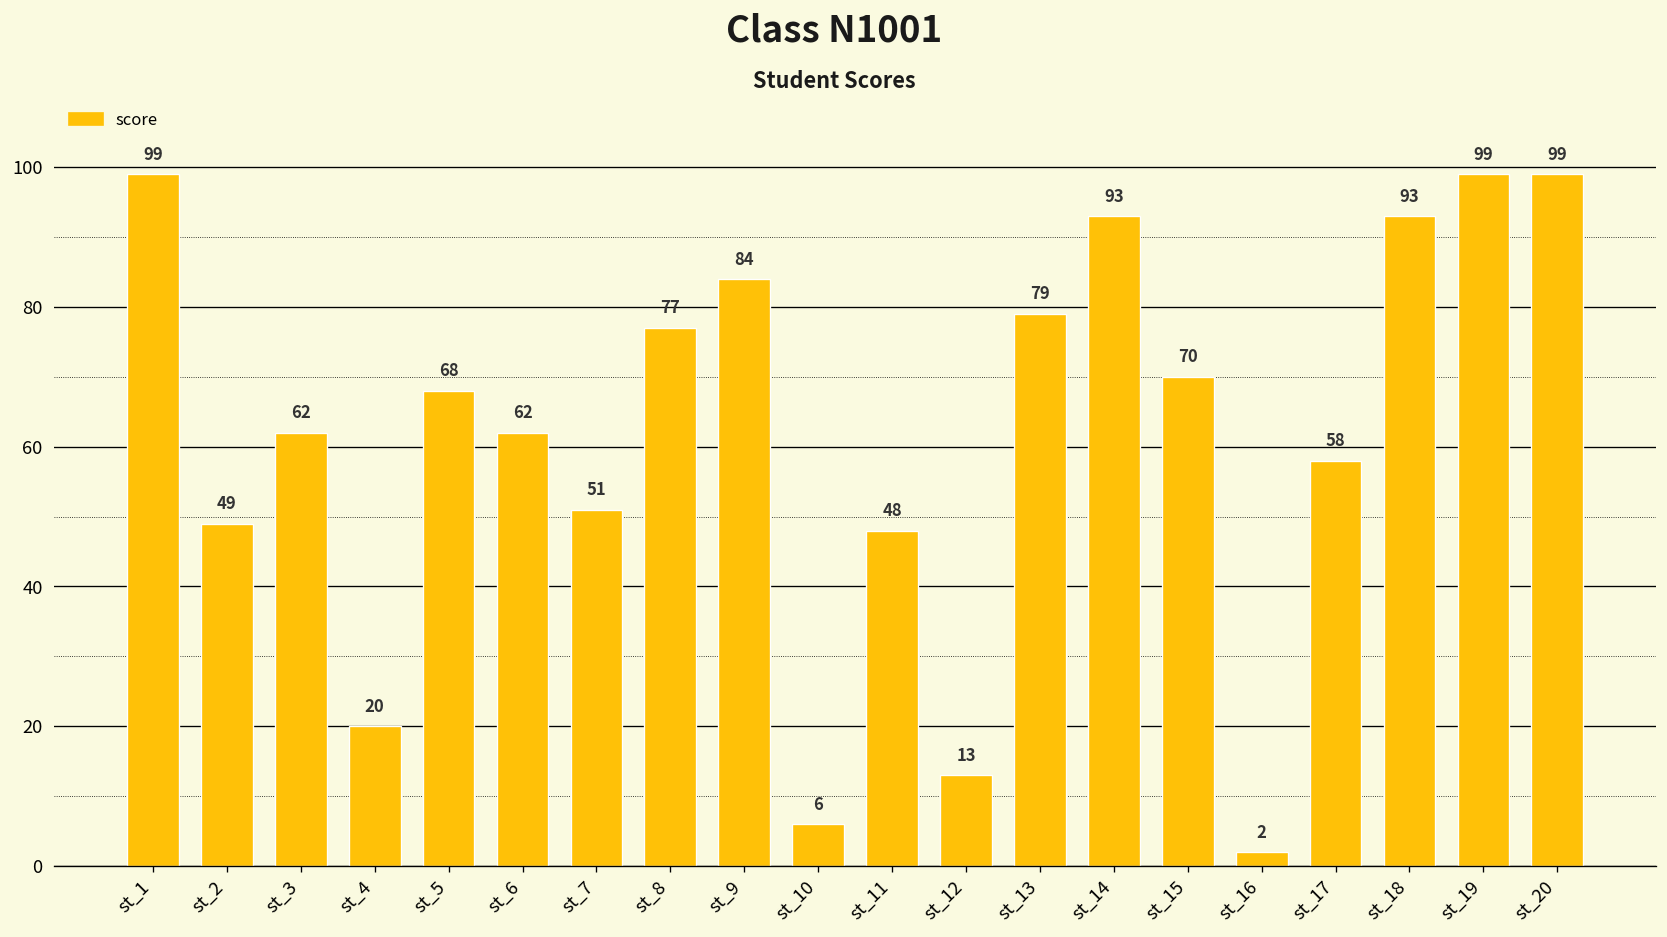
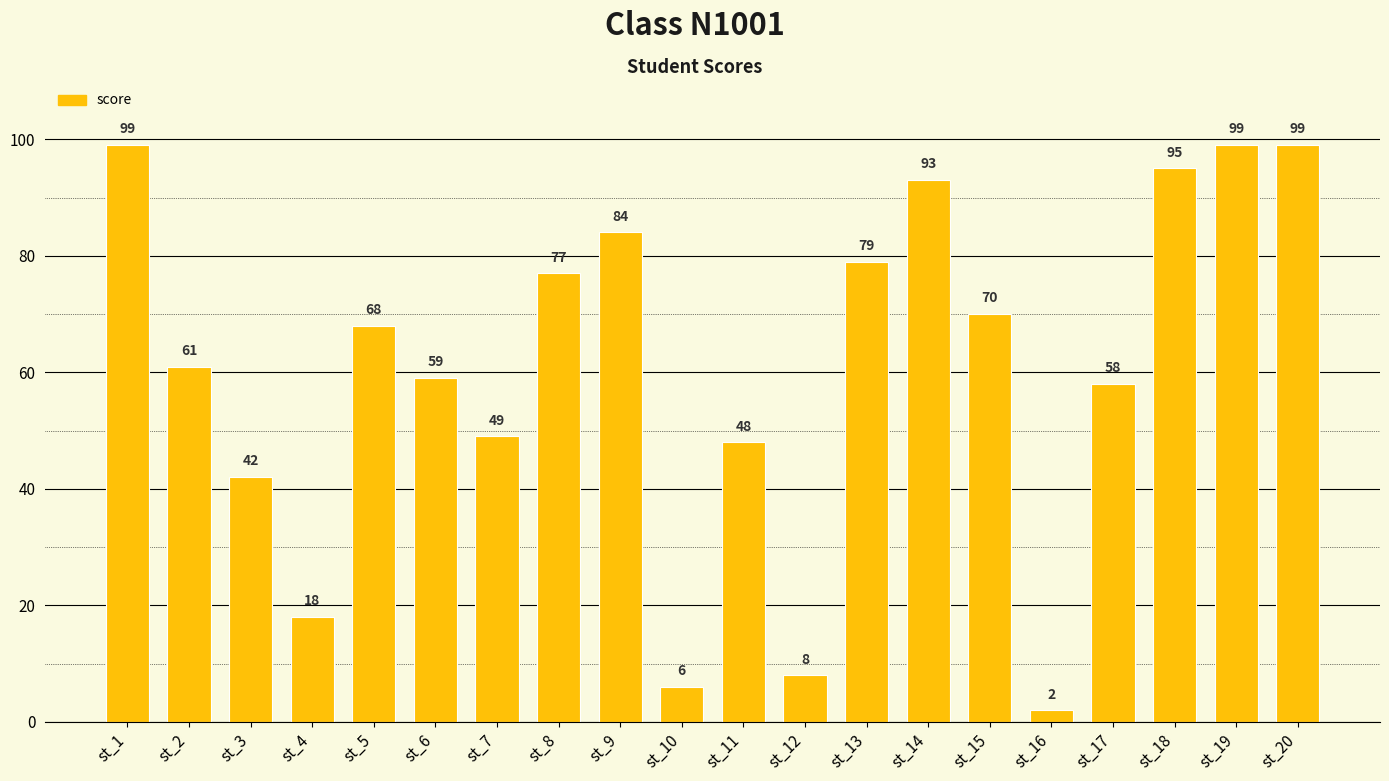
st_2: 49 -> 61
st_3: 62 -> 42
st_4: 20 -> 18
st_6: 62 -> 59
st_7: 51 -> 49
st_12: 13 -> 8
st_18: 93 -> 95
